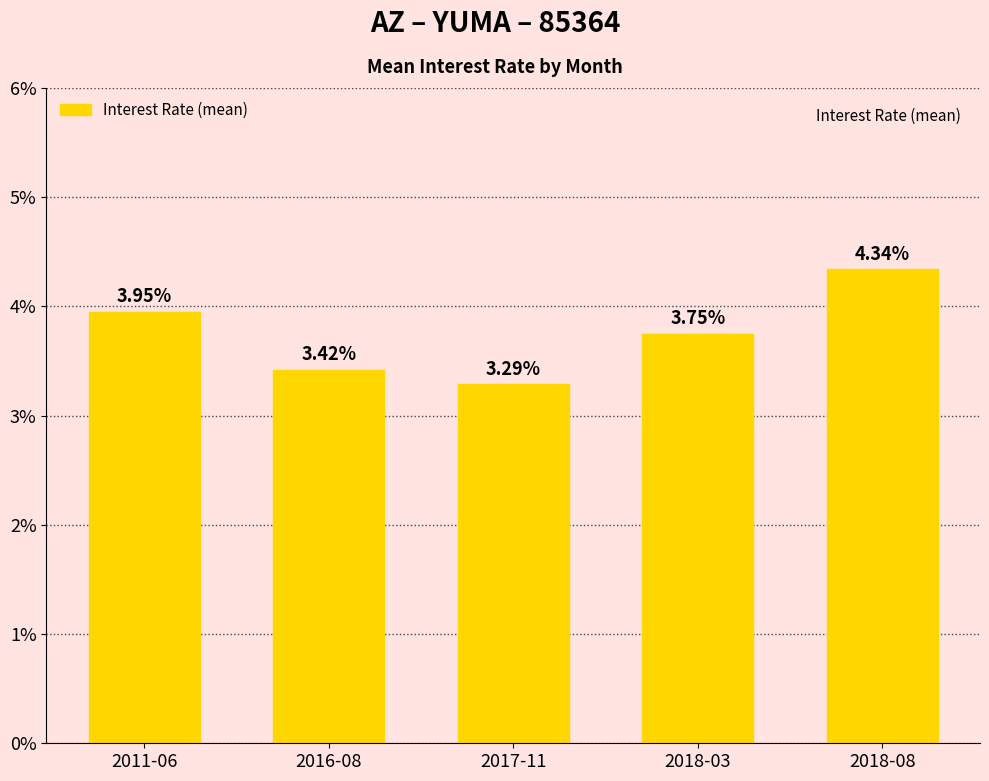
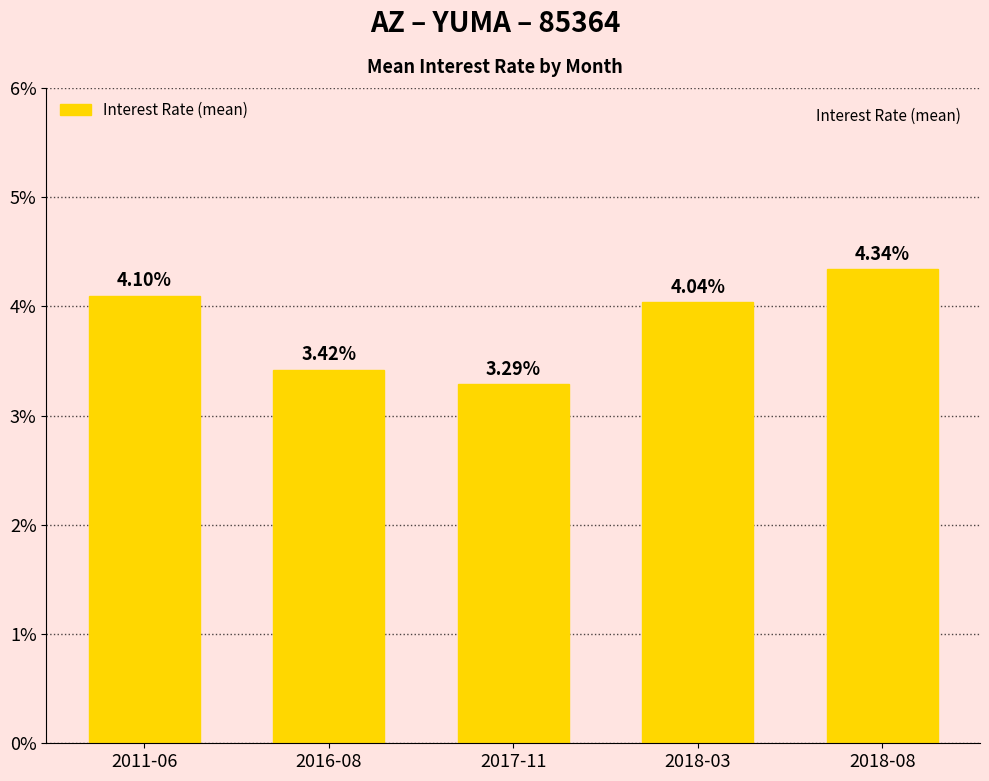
2011-06: 3.95% -> 4.10%
2018-03: 3.75% -> 4.04%
